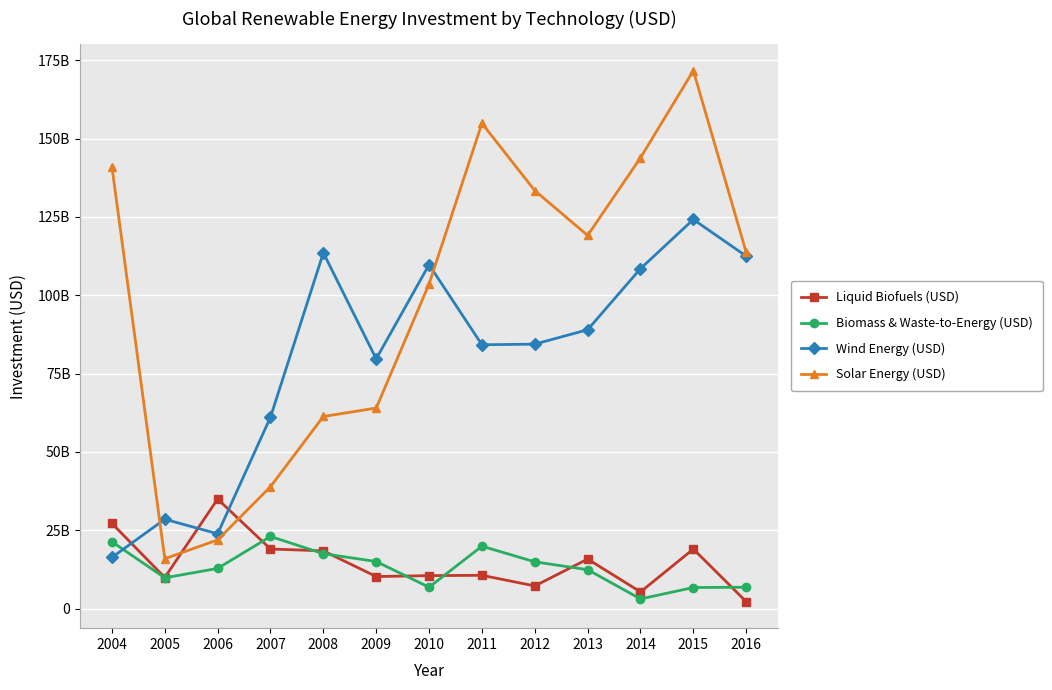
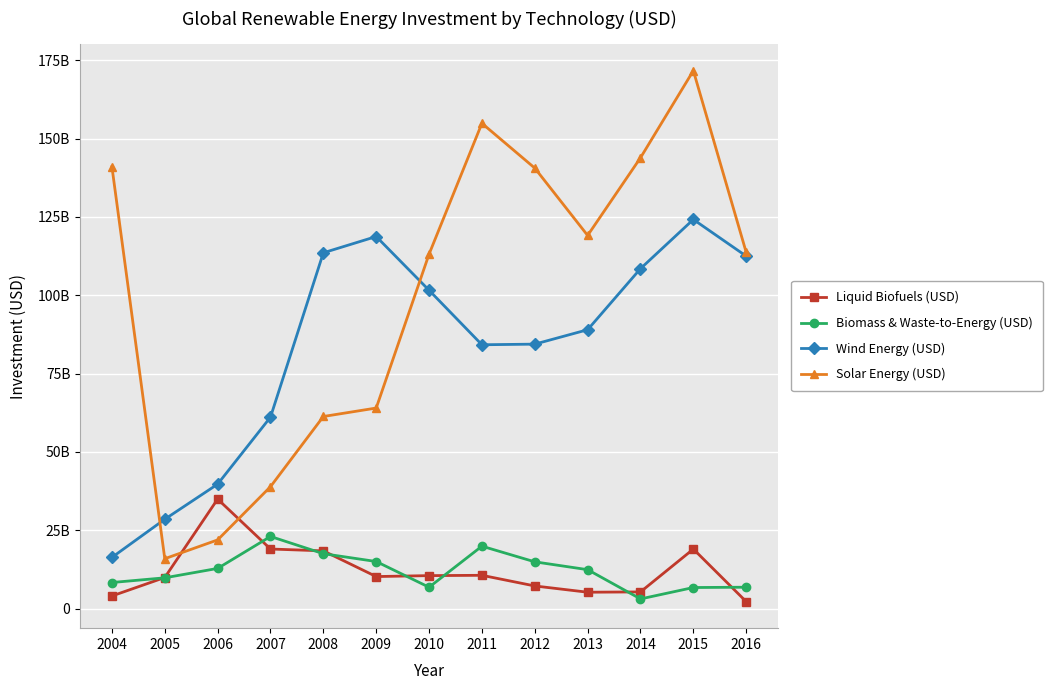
Liquid Biofuels (USD), 2004: 27000000000 -> 4000000000
Biomass & Waste-to-Energy (USD), 2004: 21000000000 -> 8000000000
Wind Energy (USD), 2006: 24000000000 -> 40000000000
Wind Energy (USD), 2009: 80000000000 -> 119000000000
Wind Energy (USD), 2010: 110000000000 -> 102000000000
Solar Energy (USD), 2010: 104000000000 -> 113000000000
Solar Energy (USD), 2012: 133000000000 -> 141000000000
Liquid Biofuels (USD), 2013: 16000000000 -> 5000000000
